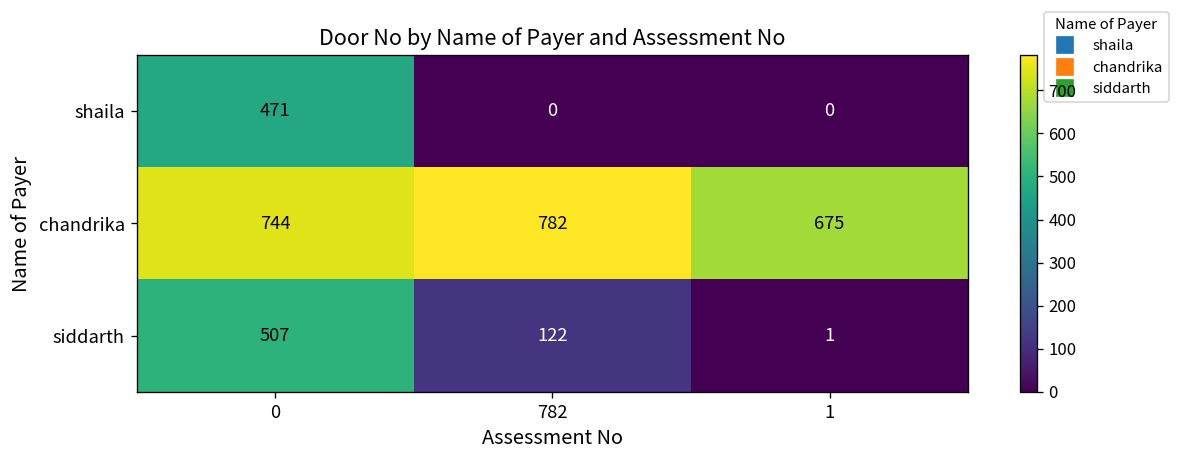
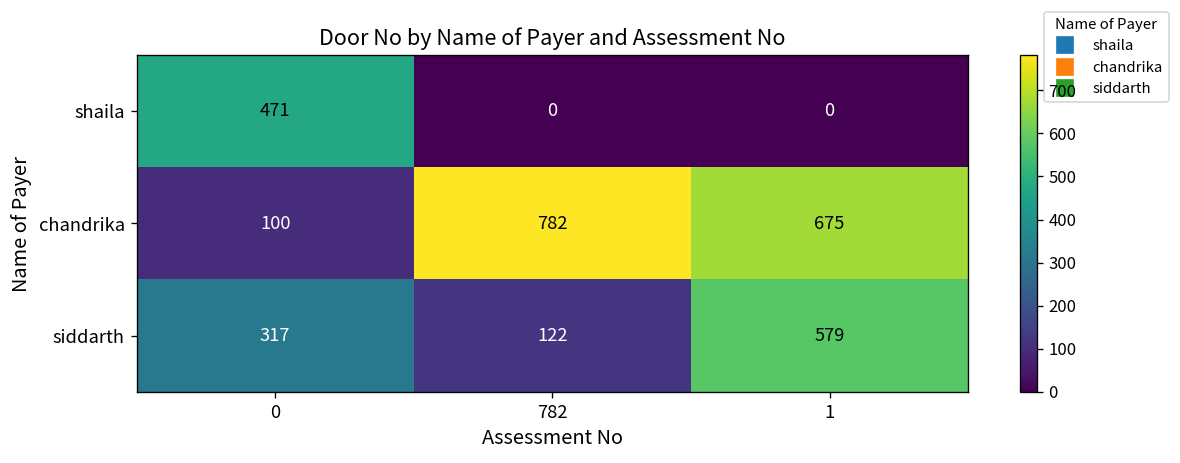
chandrika, 0: 744 -> 100
siddarth, 0: 507 -> 317
siddarth, 1: 1 -> 579
